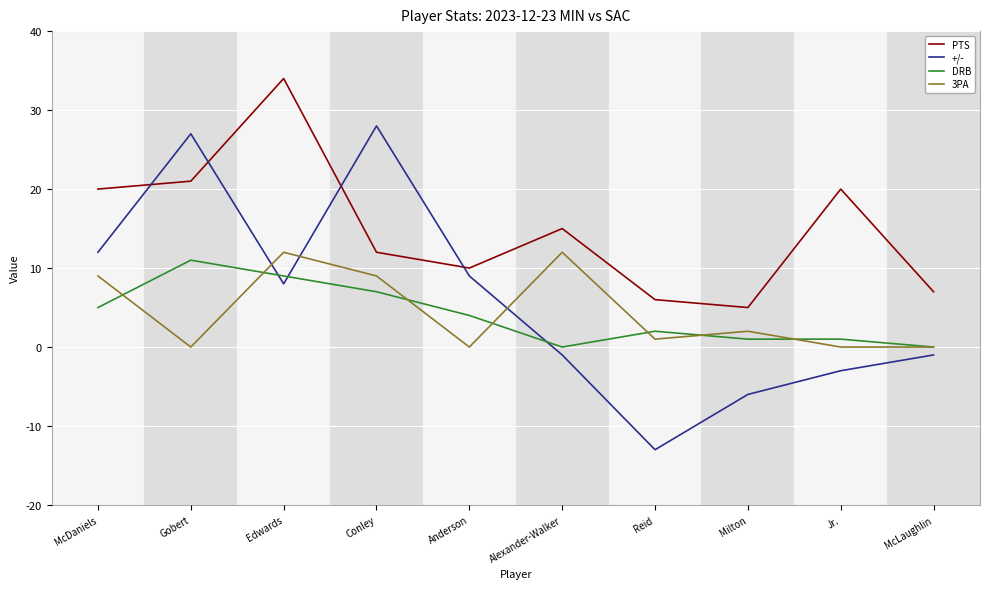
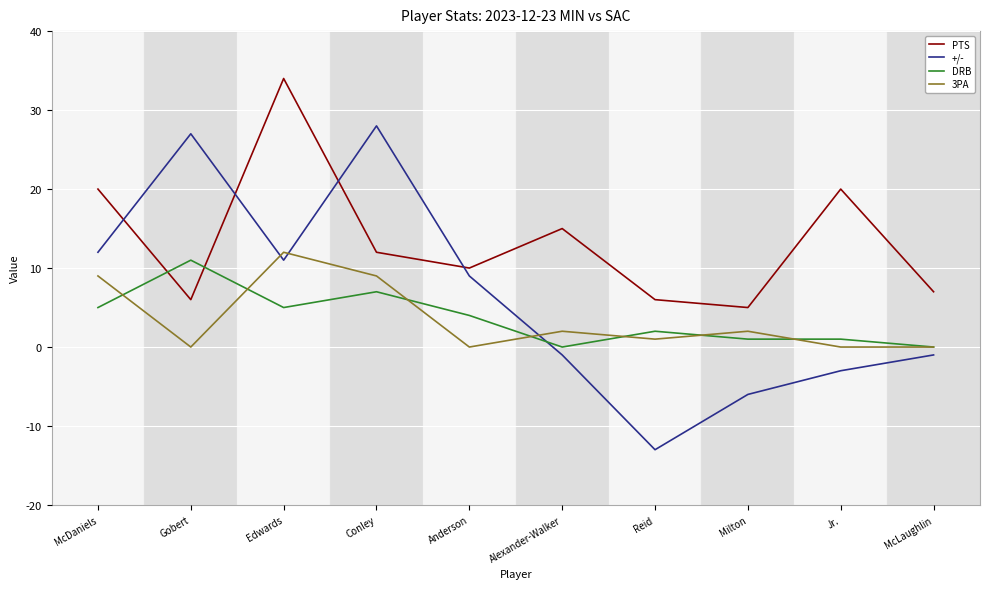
PTS, Gobert: 21 -> 6
+/-, Edwards: 8 -> 11
DRB, Edwards: 9 -> 5
3PA, Alexander-Walker: 12 -> 2
